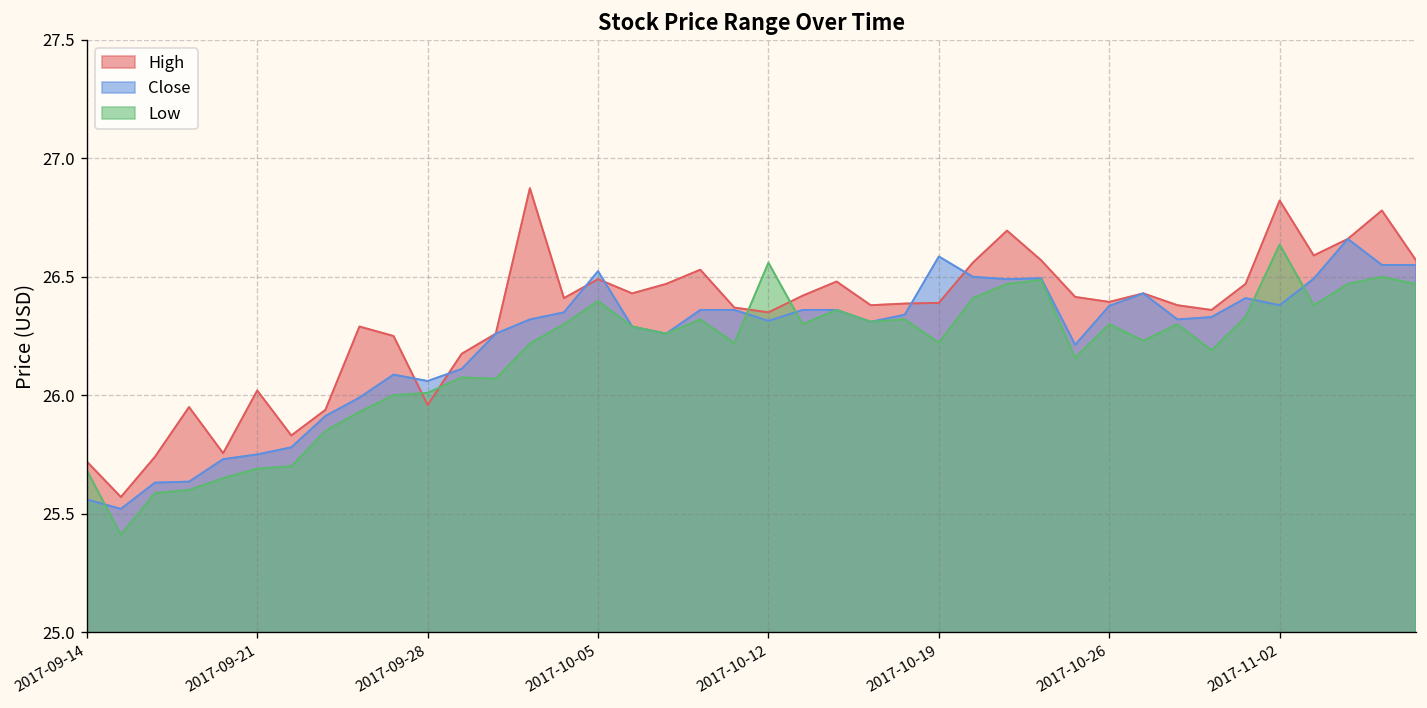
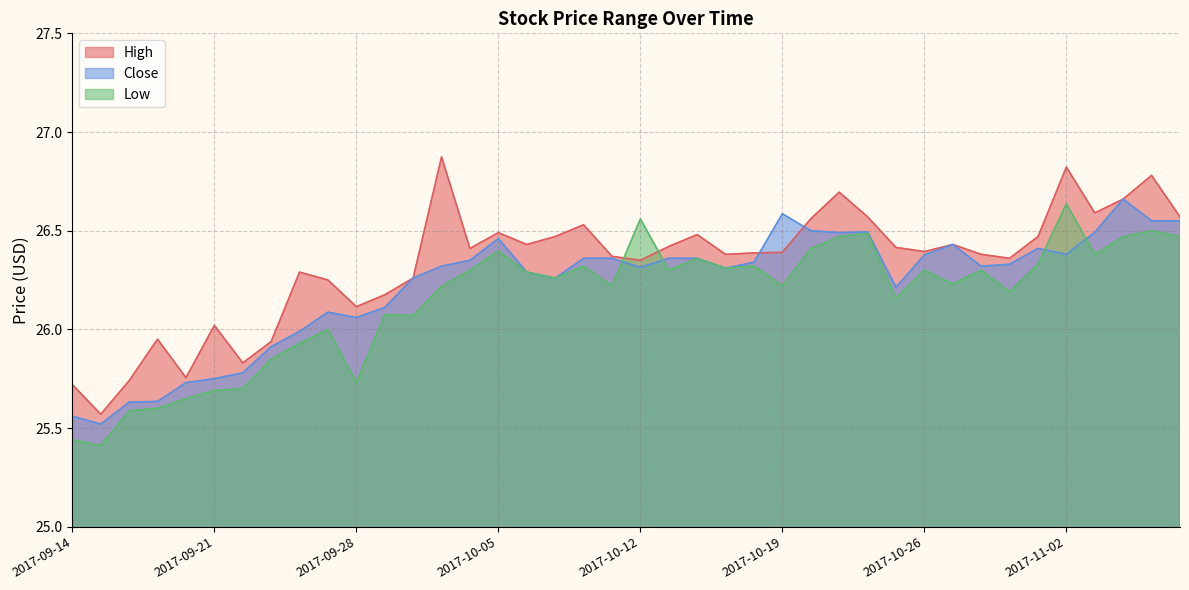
Low, 2017-09-14: 25.68 -> 25.44
High, 2017-09-28: 25.96 -> 26.11
Low, 2017-09-28: 26.01 -> 25.73
Close, 2017-10-05: 26.52 -> 26.46
